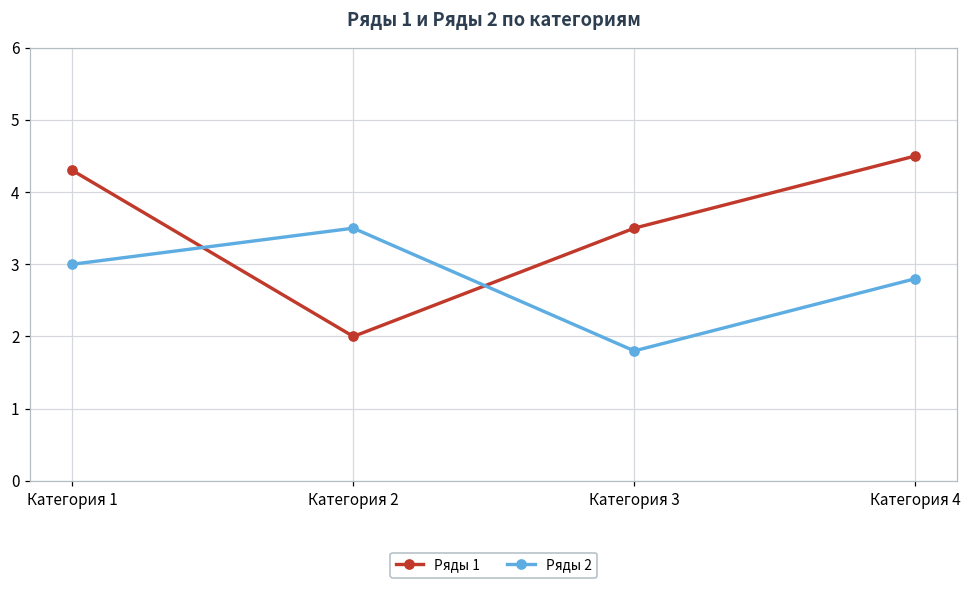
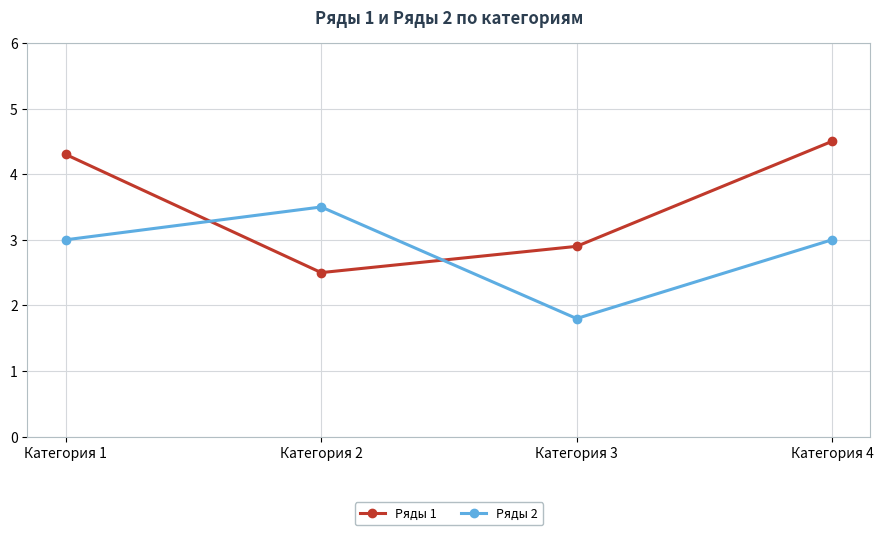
Ряды 1, Категория 2: 2.0 -> 2.5
Ряды 1, Категория 3: 3.5 -> 2.9
Ряды 2, Категория 4: 2.8 -> 3.0
